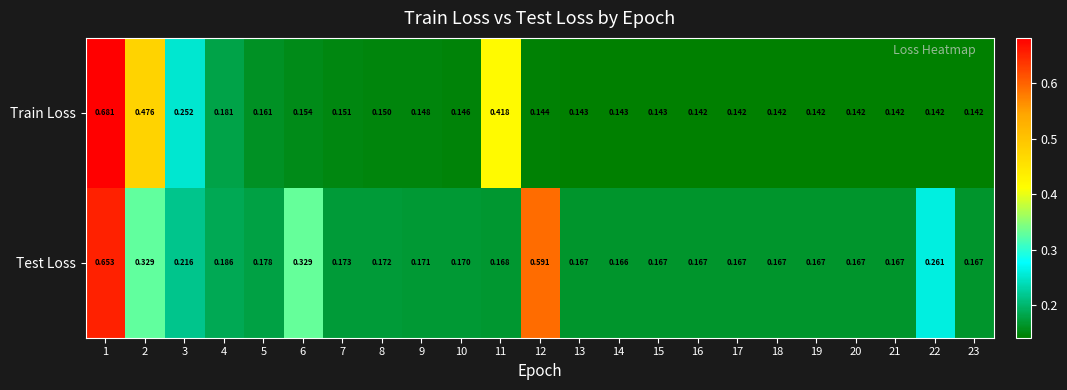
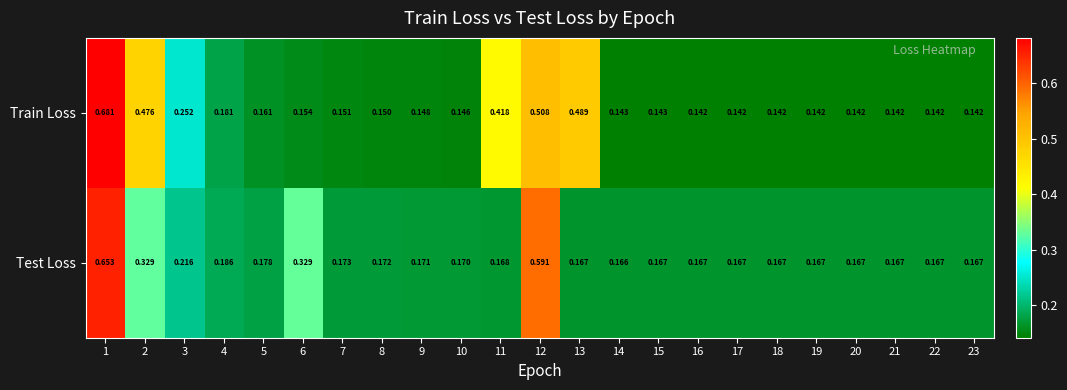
Train Loss, 12: 0.144 -> 0.508
Train Loss, 13: 0.143 -> 0.489
Test Loss, 22: 0.261 -> 0.167
